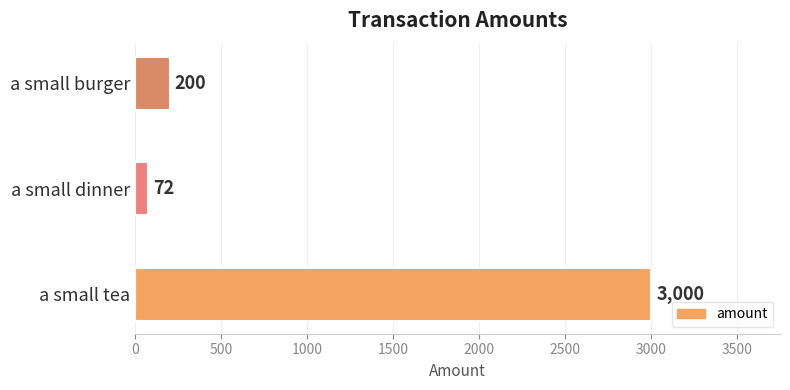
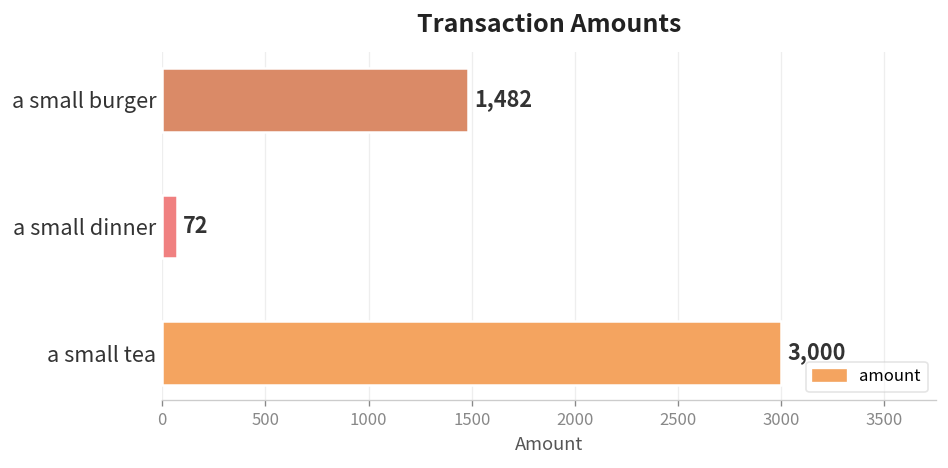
a small burger: 200 -> 1,482
